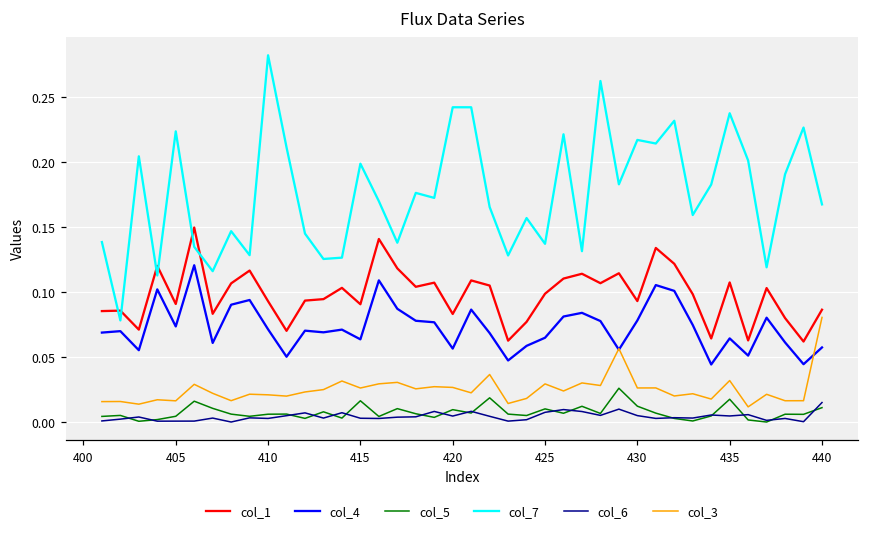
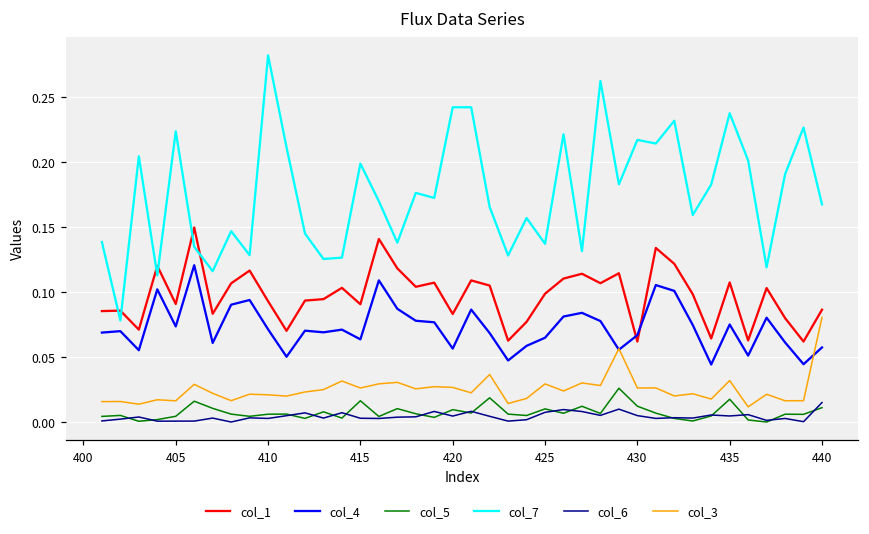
col_1, 430: 0.093 -> 0.062
col_4, 430: 0.078 -> 0.067
col_4, 435: 0.064 -> 0.075
